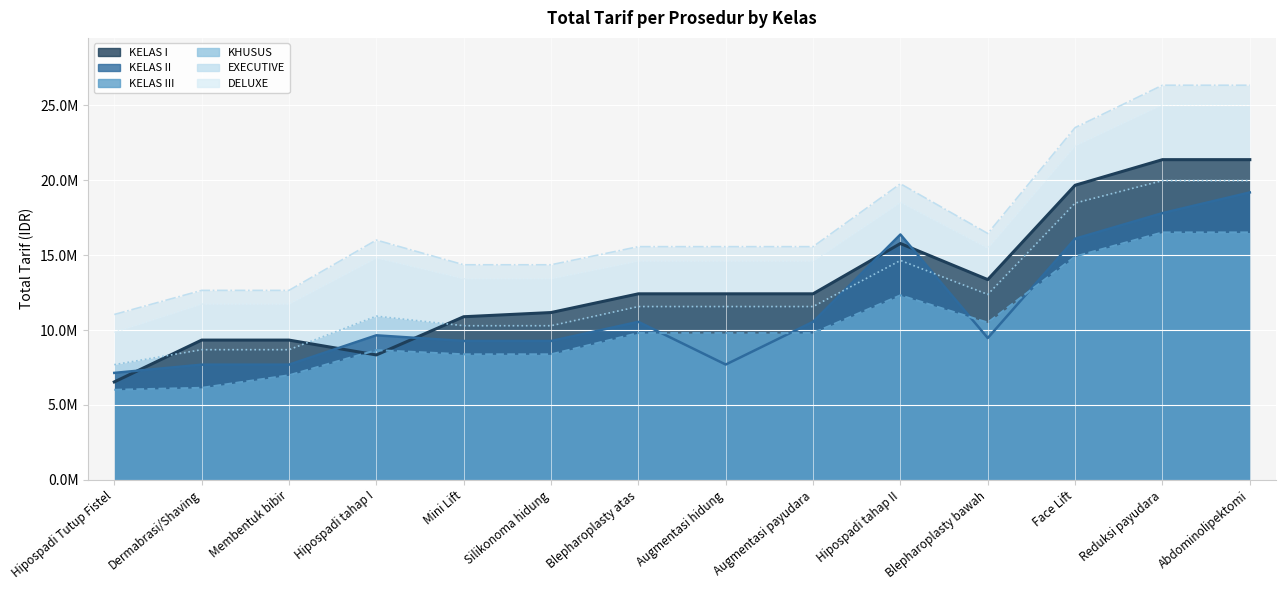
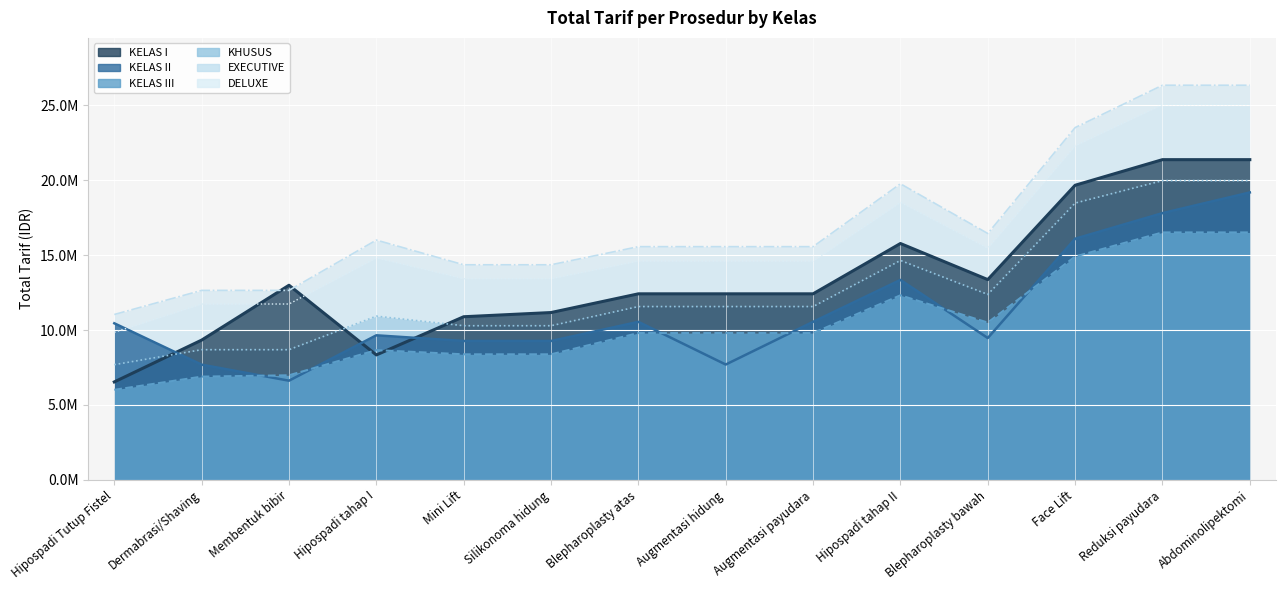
KELAS II, Hipospadi Tutup Fistel: 7100000 -> 10500000
KELAS III, Dermabrasi/Shaving: 6100000 -> 6900000
KELAS I, Membentuk bibir: 9300000 -> 13000000
KELAS II, Membentuk bibir: 7700000 -> 6600000
KELAS II, Hipospadi tahap II: 16400000 -> 13400000
